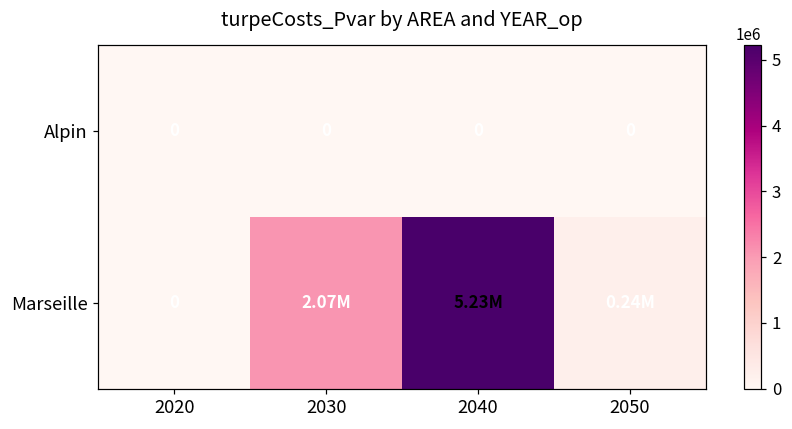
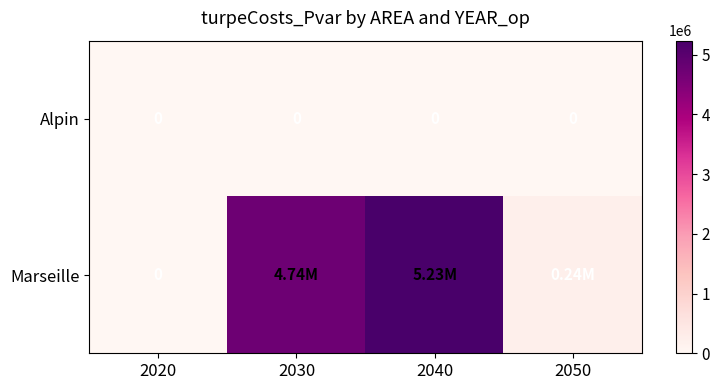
Marseille, 2030: 2.07M -> 4.74M
